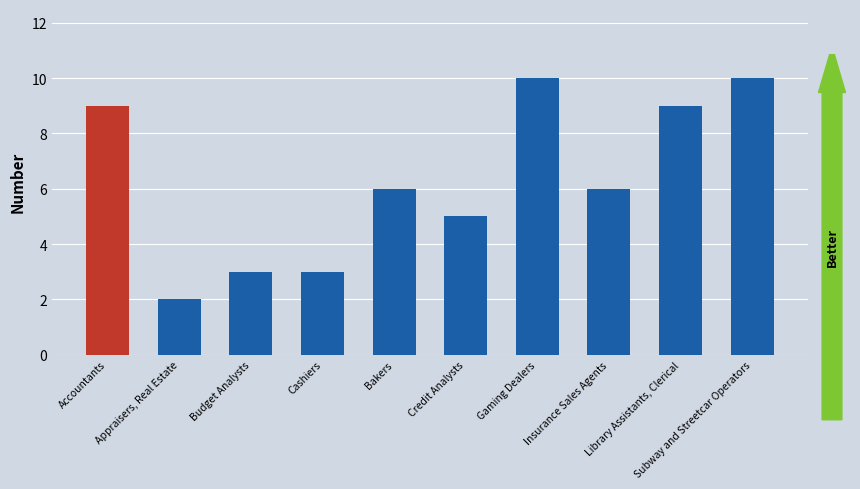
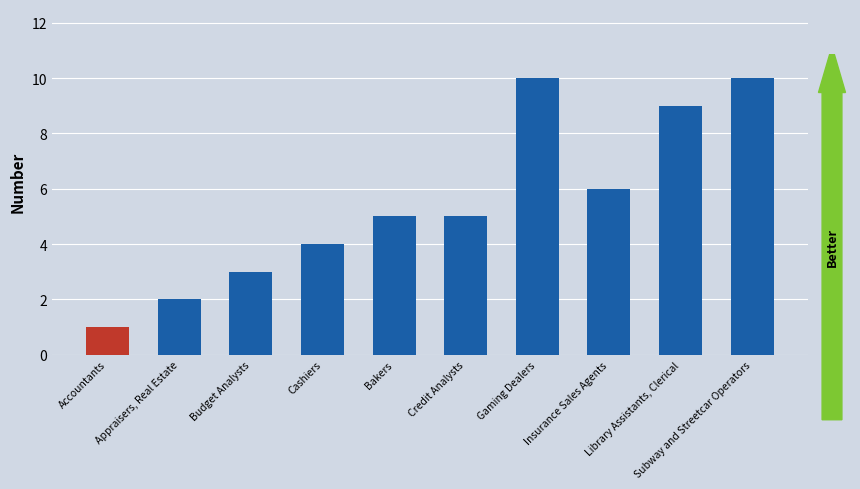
Accountants: 9 -> 1
Cashiers: 3 -> 4
Bakers: 6 -> 5
